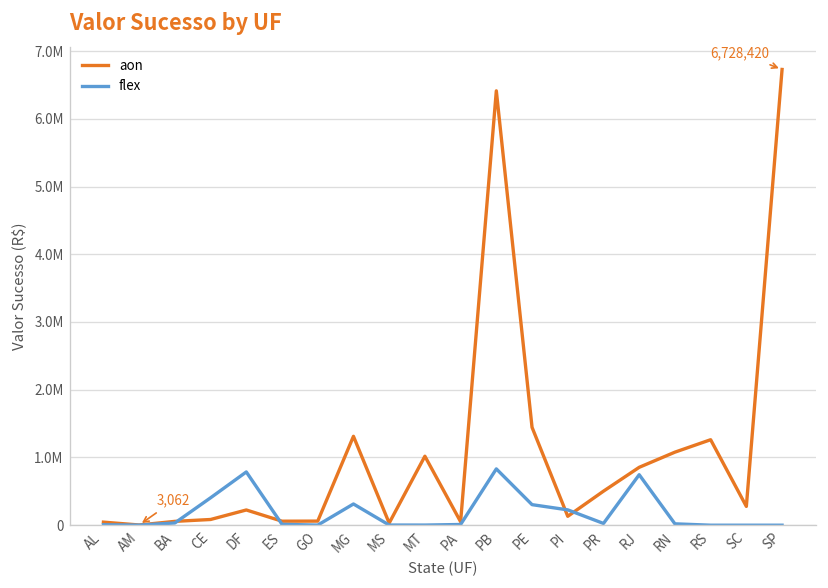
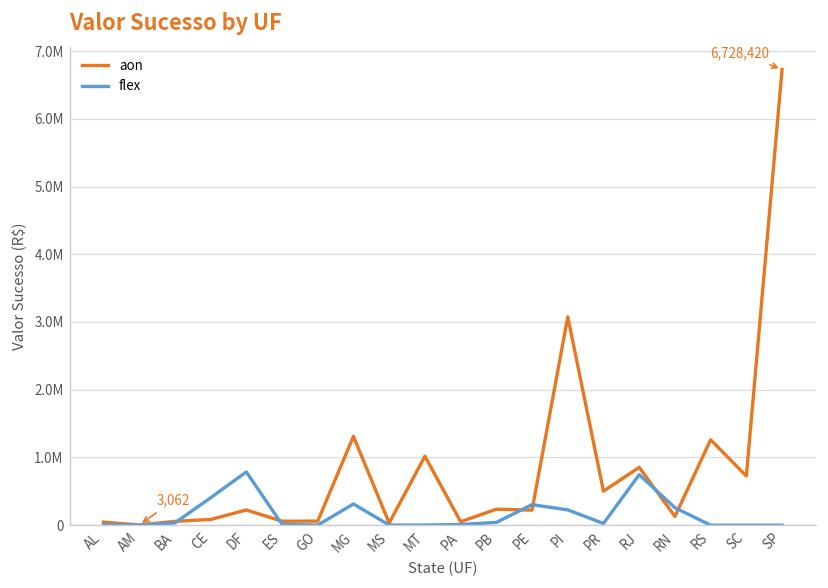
aon, PB: 6400000 -> 200000
flex, PB: 800000 -> 0
aon, PE: 1400000 -> 200000
aon, PI: 100000 -> 3100000
aon, RN: 1100000 -> 100000
flex, RN: 0 -> 300000
aon, SC: 300000 -> 700000
